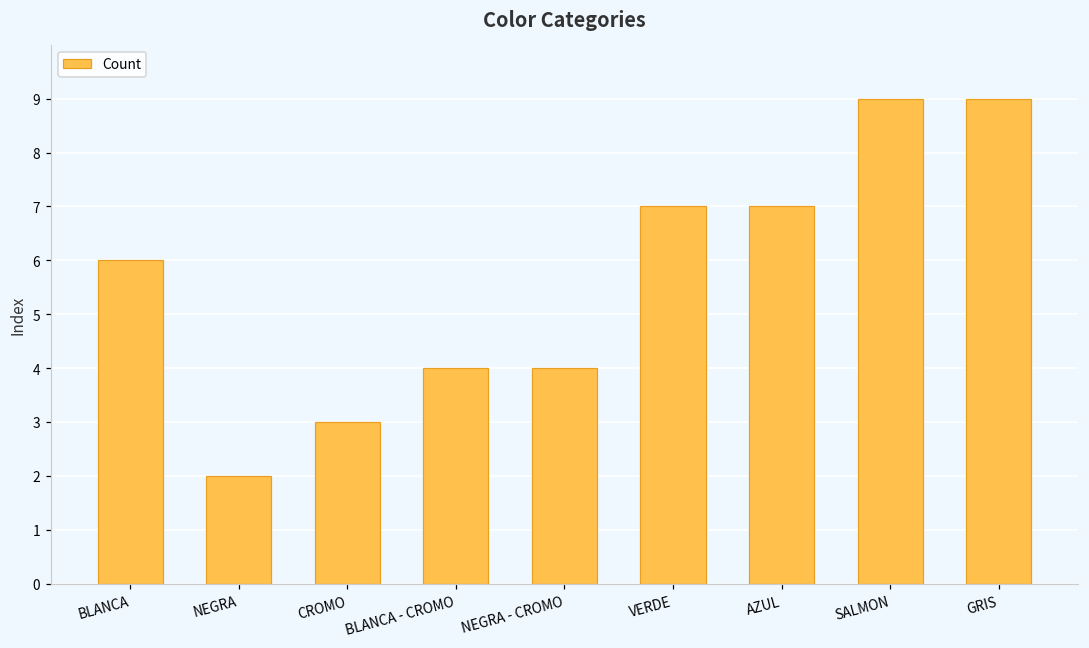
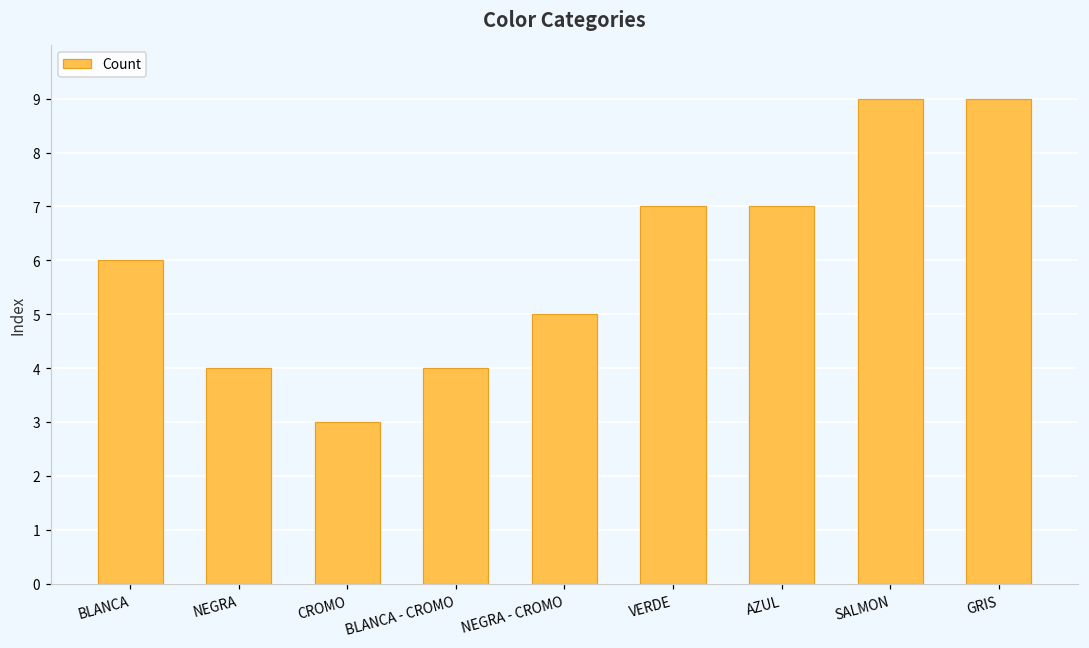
NEGRA: 2 -> 4
NEGRA - CROMO: 4 -> 5
